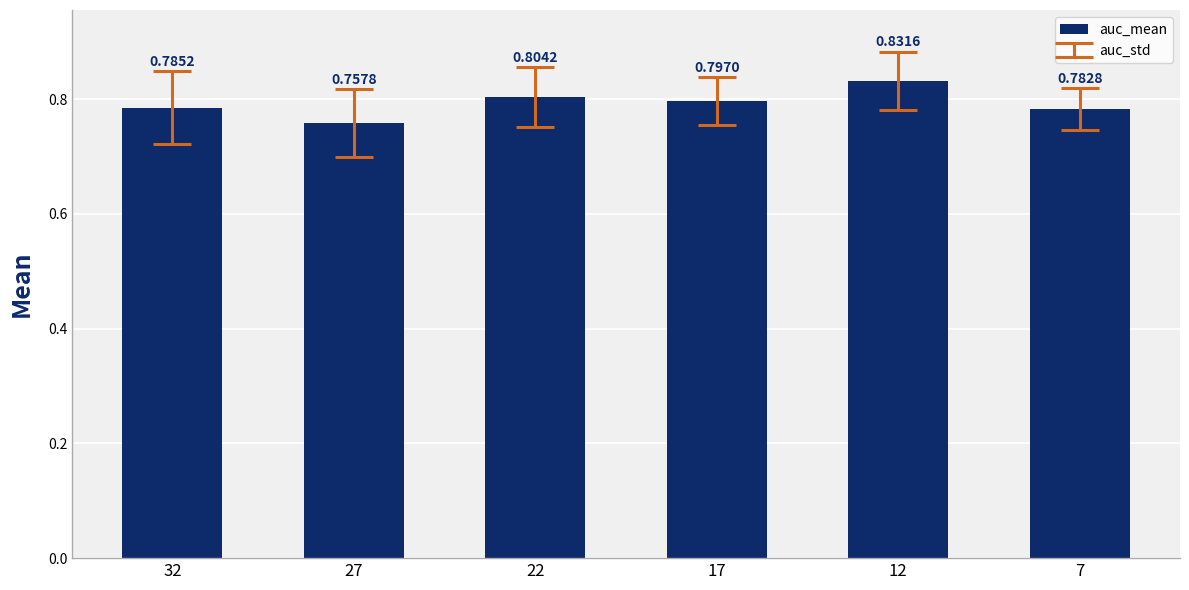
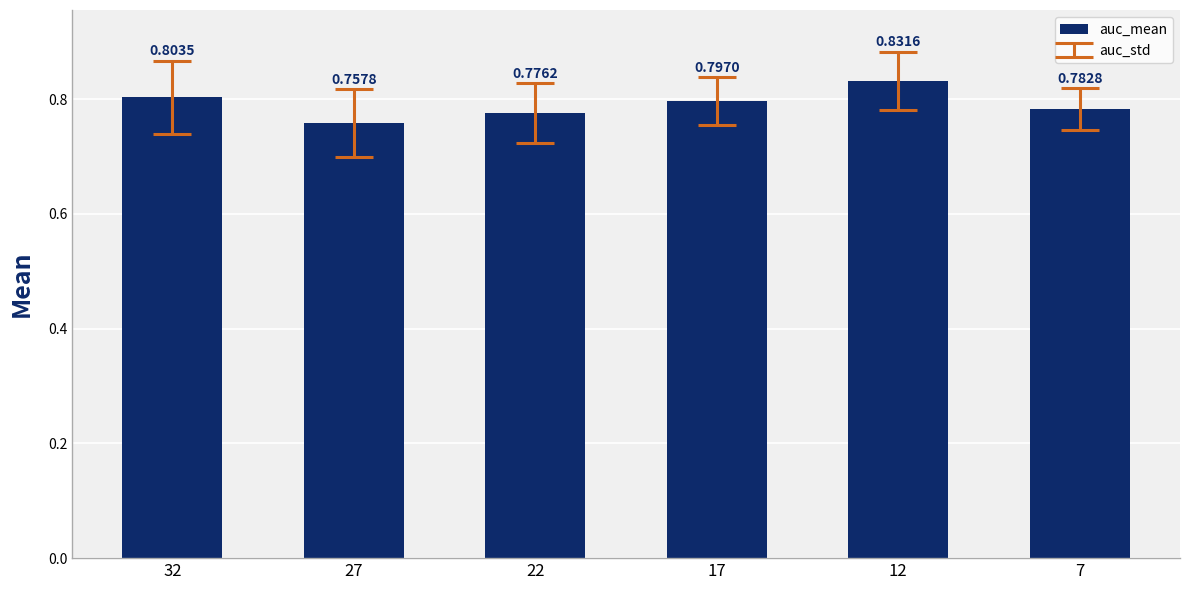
auc_mean, 32: 0.7852 -> 0.8035
auc_mean, 22: 0.8042 -> 0.7762
